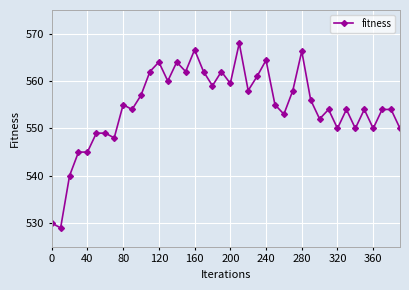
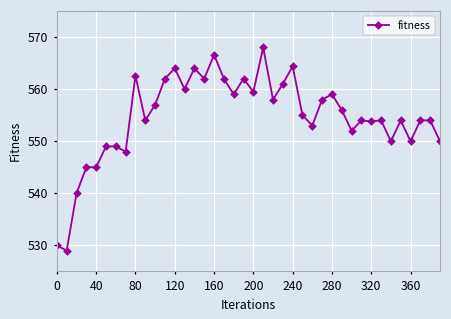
80: 555 -> 563
280: 566 -> 559
320: 550 -> 554
